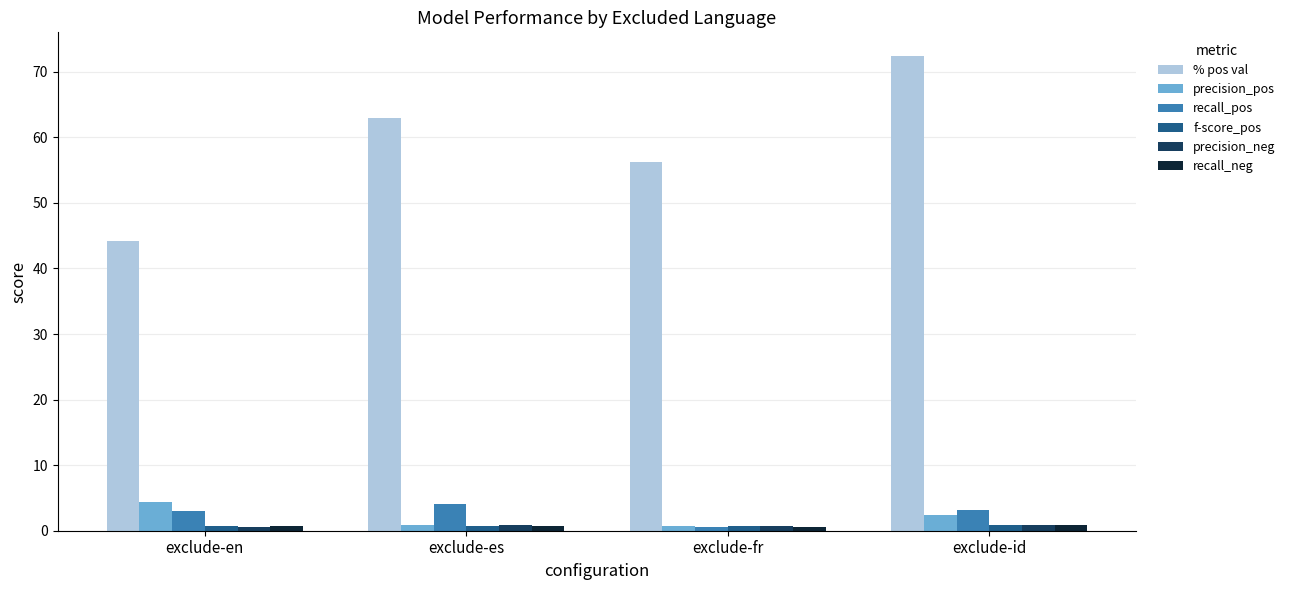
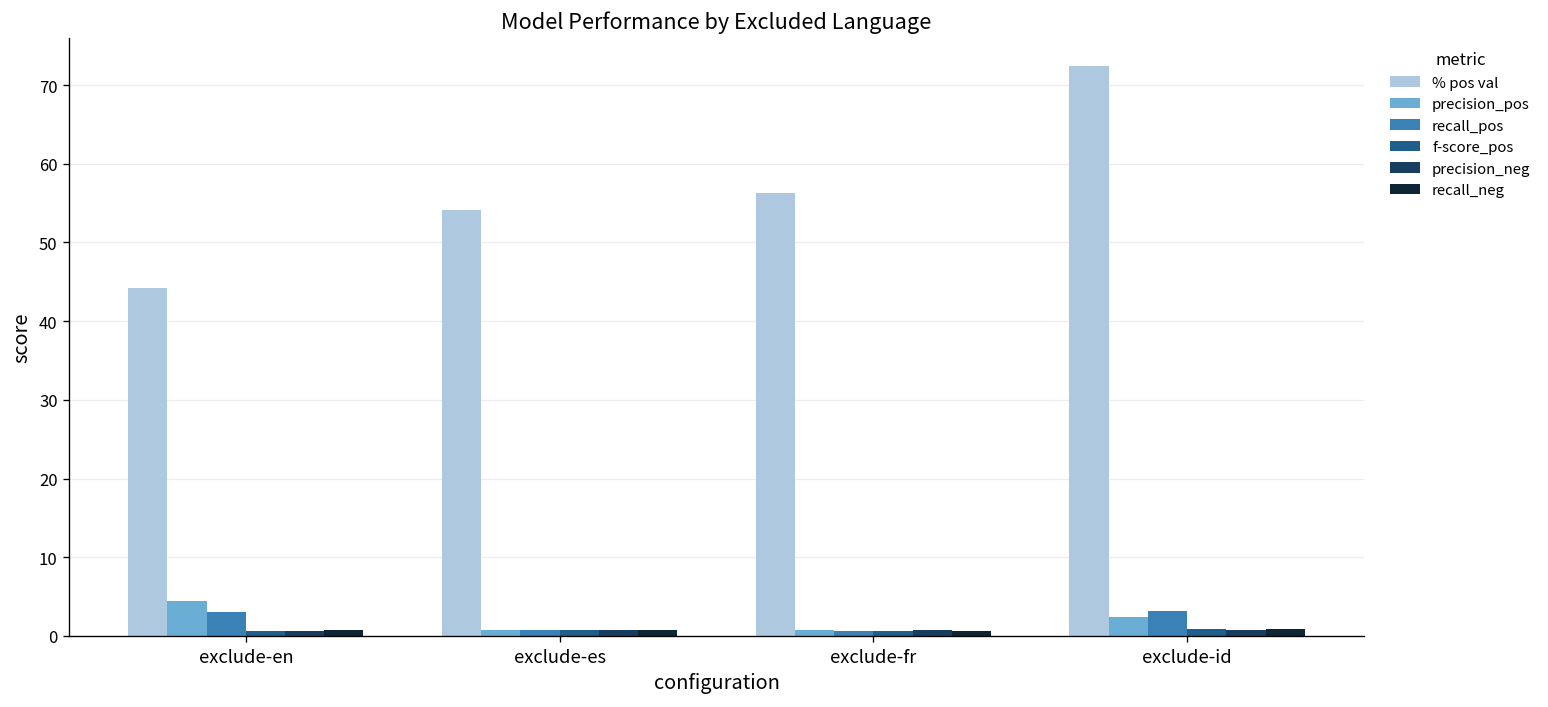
% pos val, exclude-es: 63 -> 54
recall_pos, exclude-es: 4 -> 1
